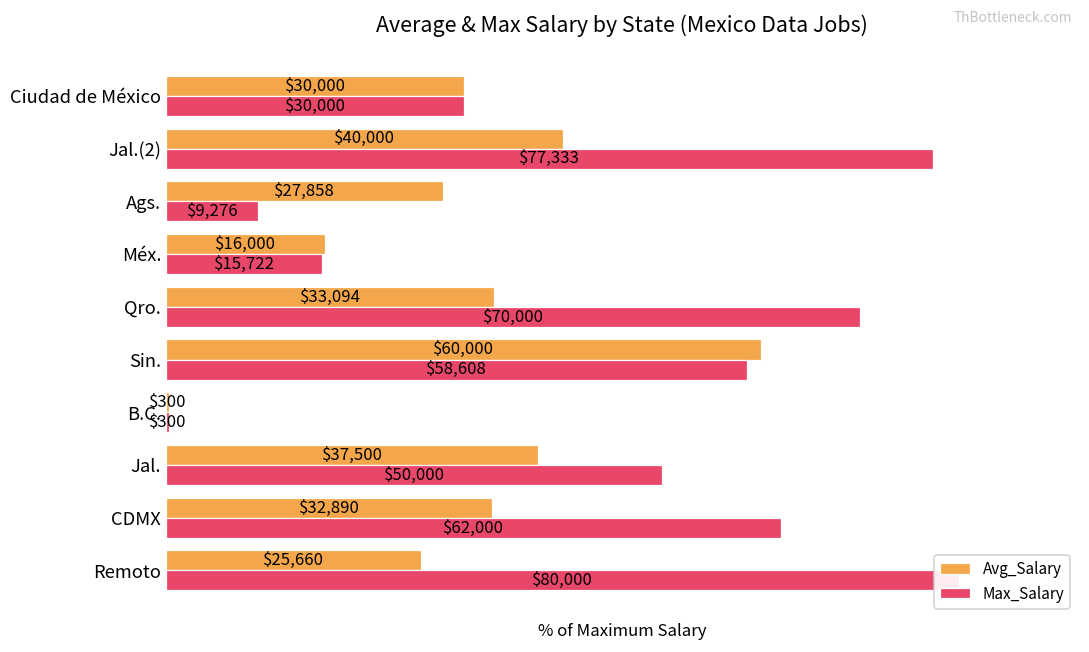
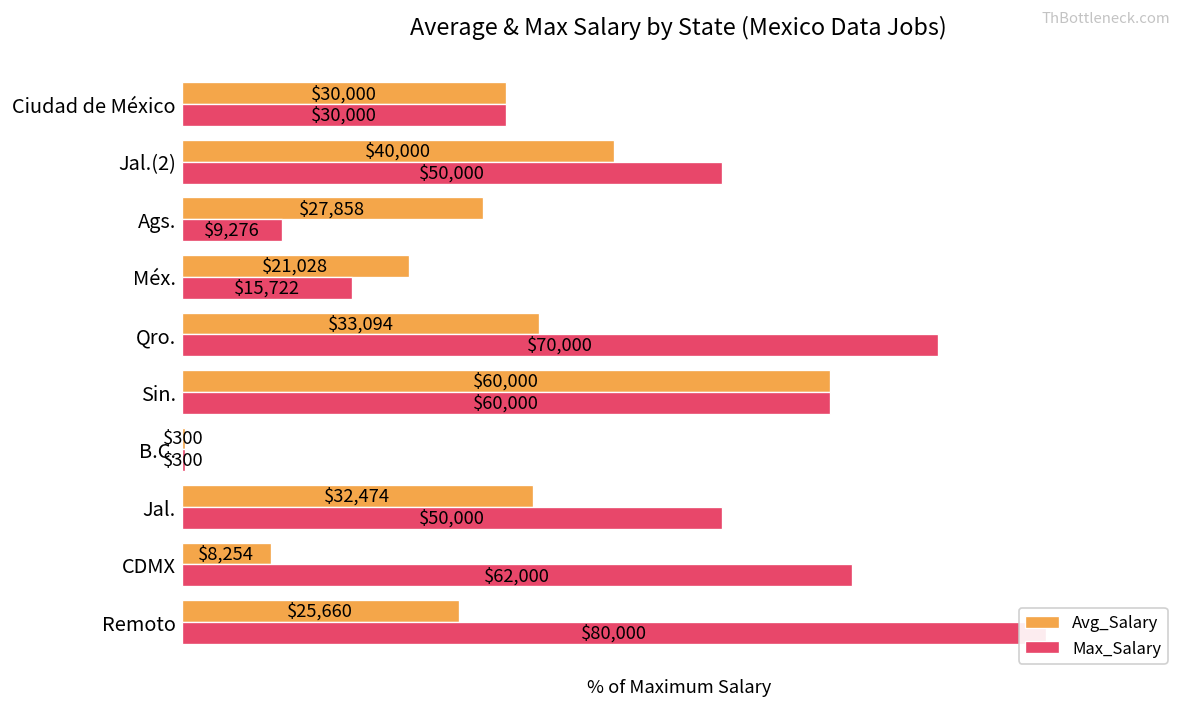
Max_Salary, Jal.(2): $77,333 -> $50,000
Avg_Salary, Méx.: $16,000 -> $21,028
Max_Salary, Sin.: $58,608 -> $60,000
Avg_Salary, Jal.: $37,500 -> $32,474
Avg_Salary, CDMX: $32,890 -> $8,254
